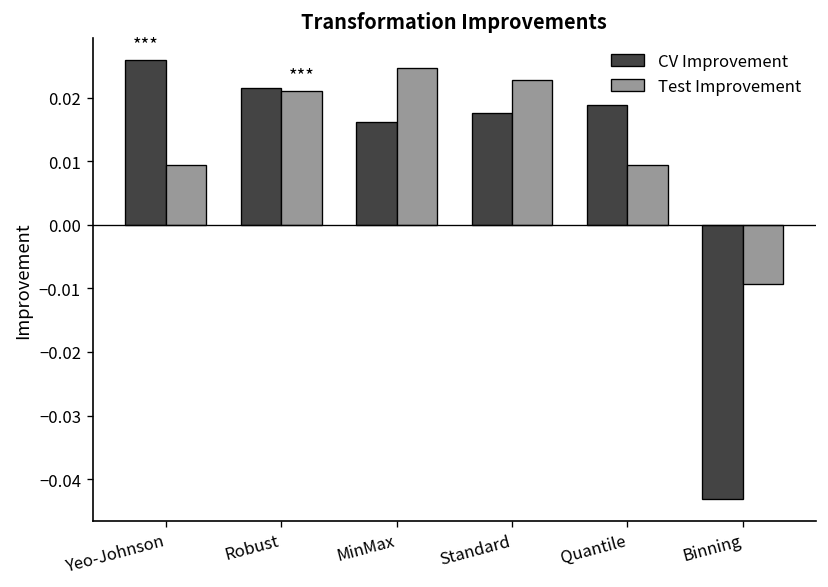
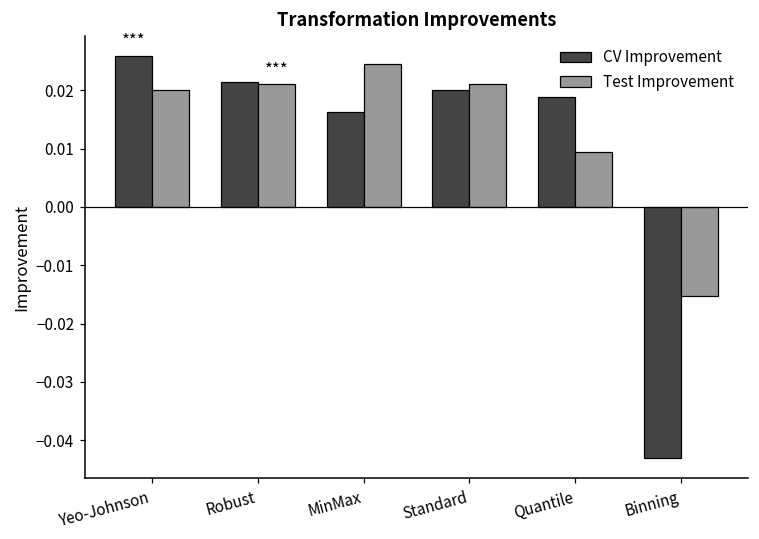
Test Improvement, Yeo-Johnson: 0.009 -> 0.020
CV Improvement, Standard: 0.018 -> 0.020
Test Improvement, Standard: 0.023 -> 0.021
Test Improvement, Binning: -0.009 -> -0.015
